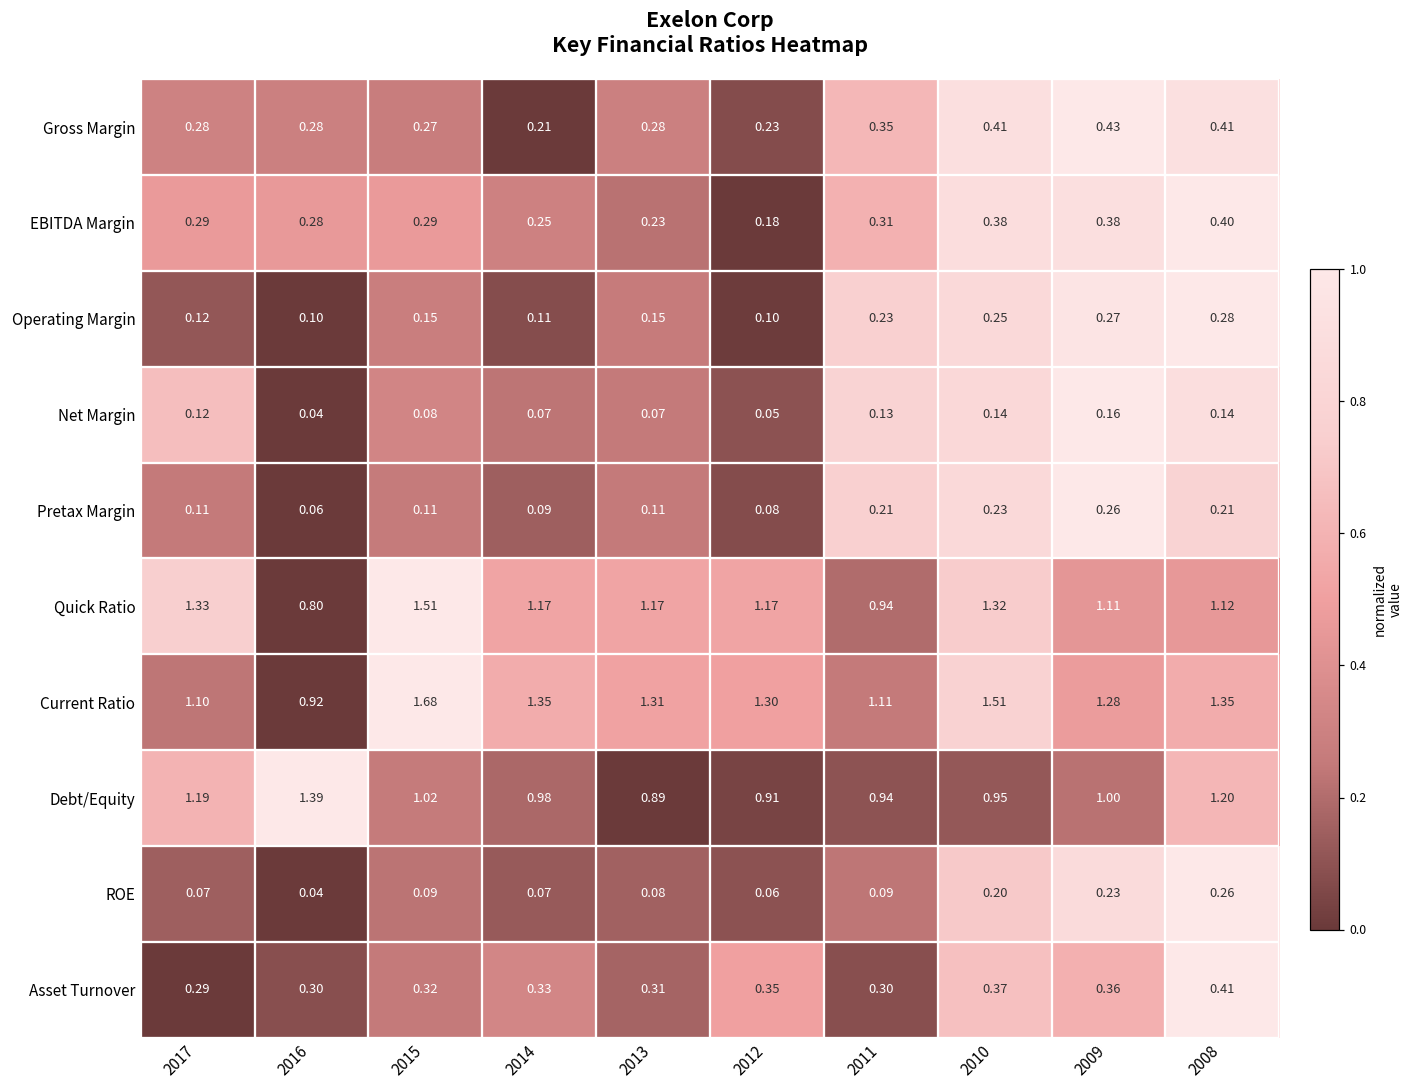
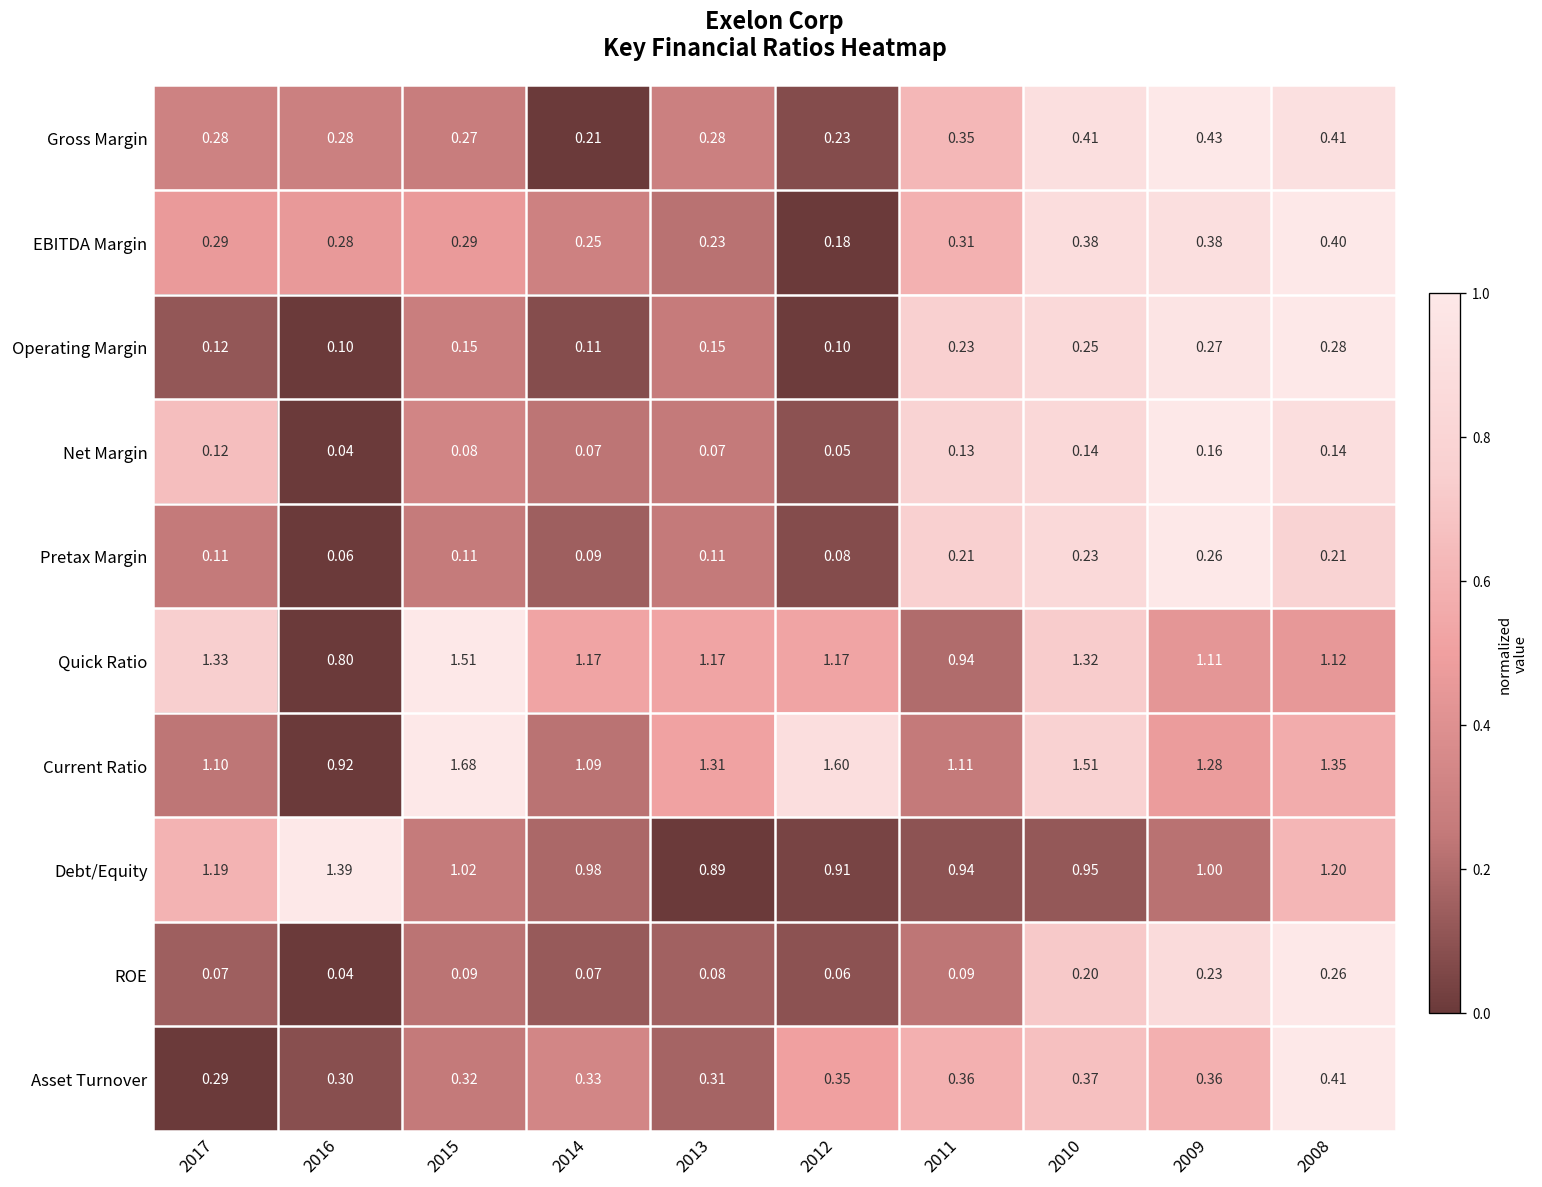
Current Ratio, 2014: 1.35 -> 1.09
Current Ratio, 2012: 1.30 -> 1.60
Asset Turnover, 2011: 0.30 -> 0.36
